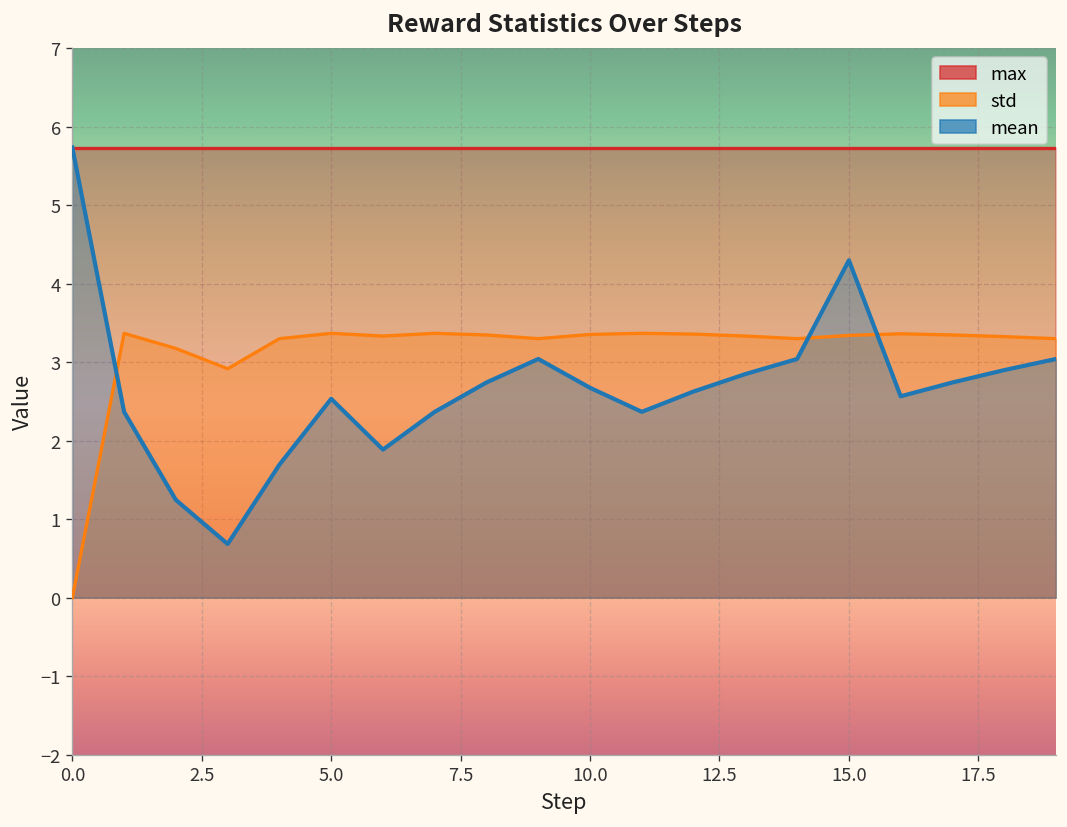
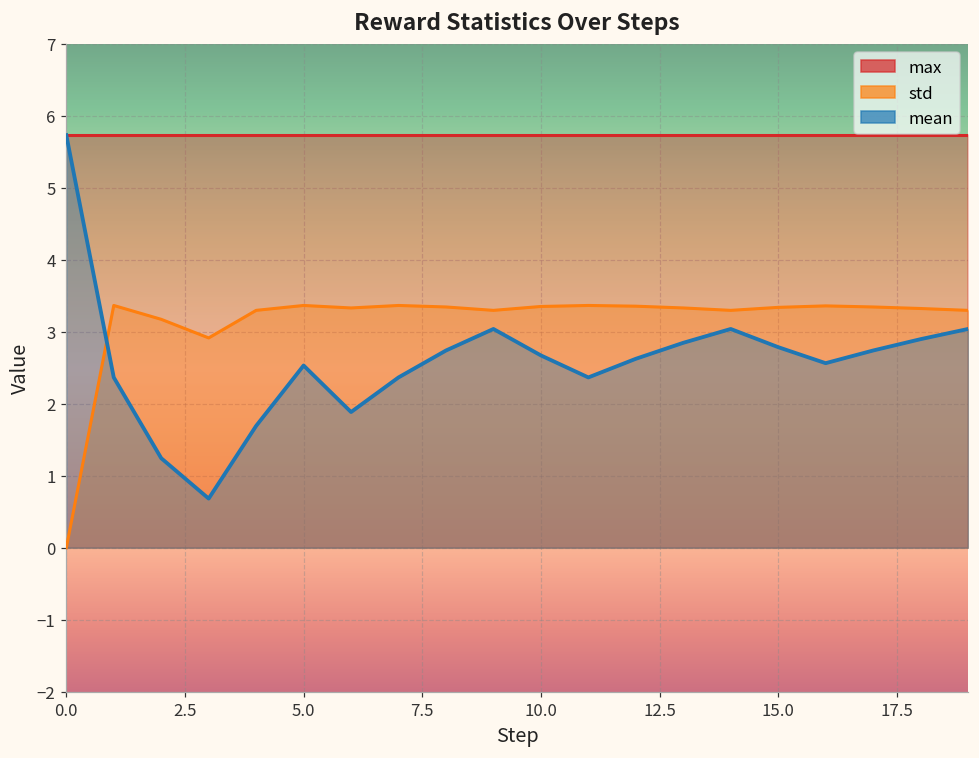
mean, 15.0: 4.3 -> 2.8
